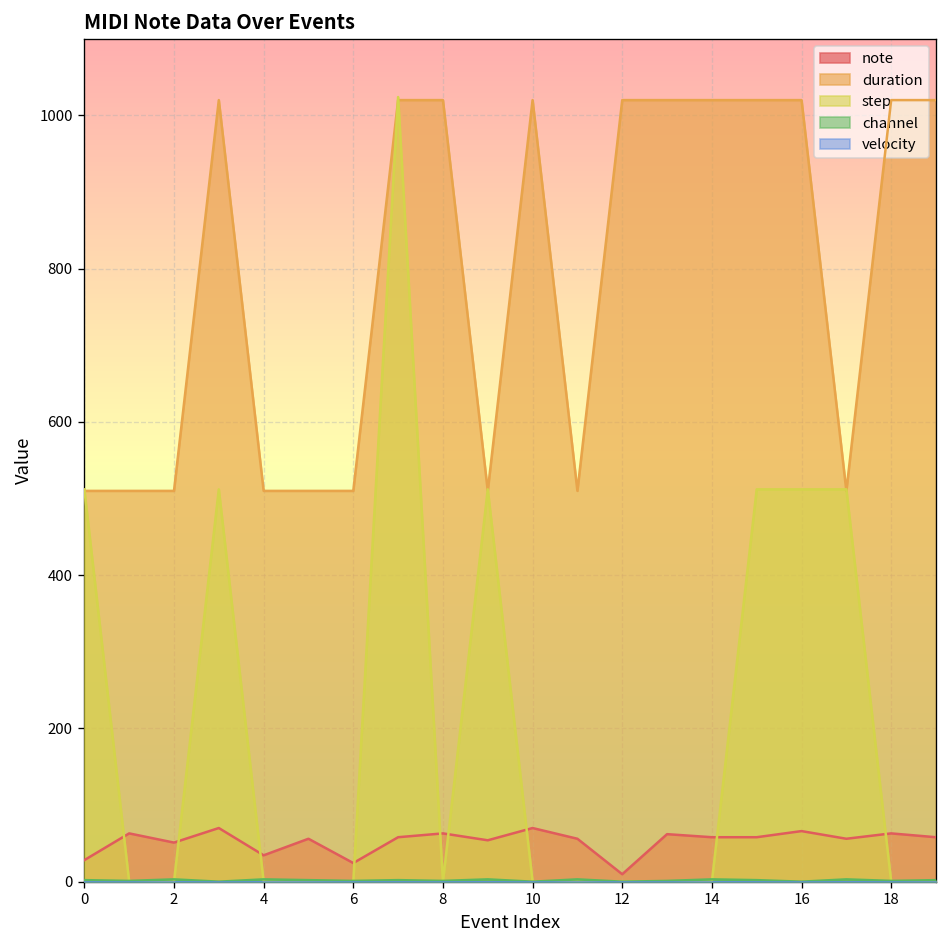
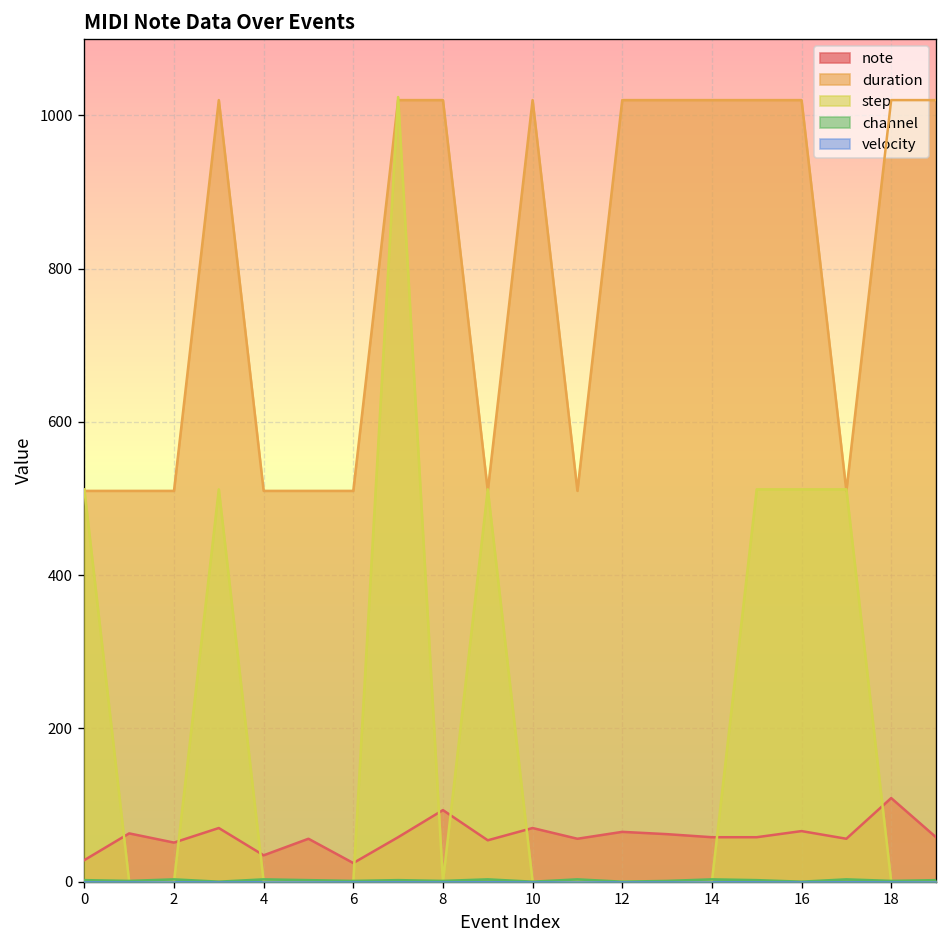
note, 8: 60 -> 90
note, 12: 10 -> 70
note, 18: 60 -> 110
